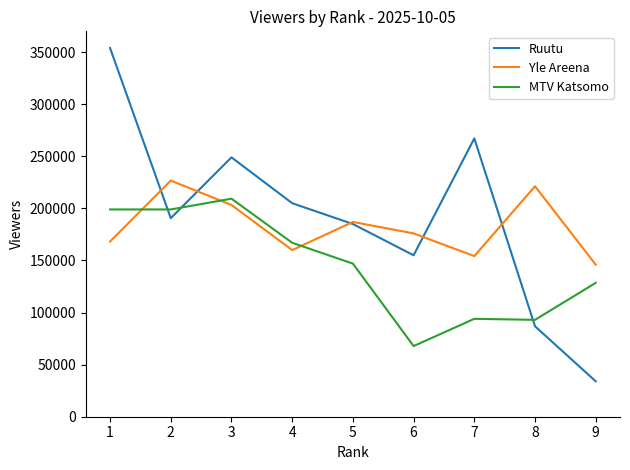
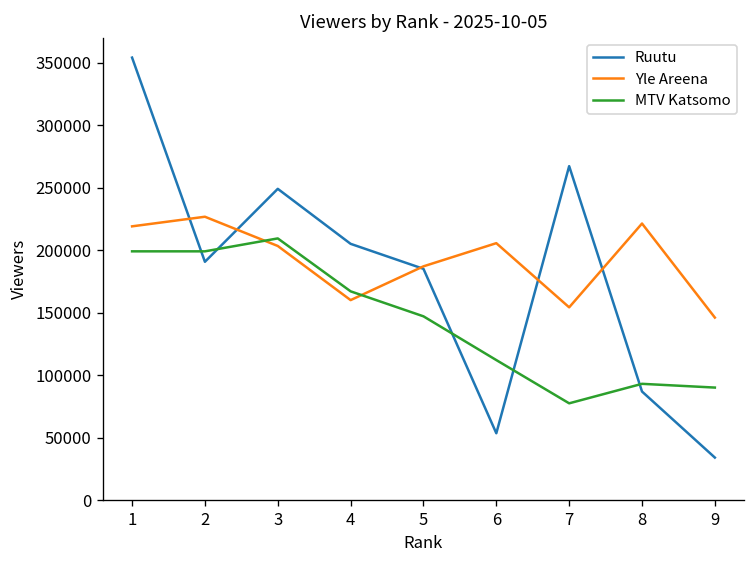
Yle Areena, 1: 168000 -> 219000
Ruutu, 6: 155000 -> 53000
Yle Areena, 6: 176000 -> 206000
MTV Katsomo, 6: 68000 -> 112000
MTV Katsomo, 7: 94000 -> 77000
MTV Katsomo, 9: 129000 -> 90000
